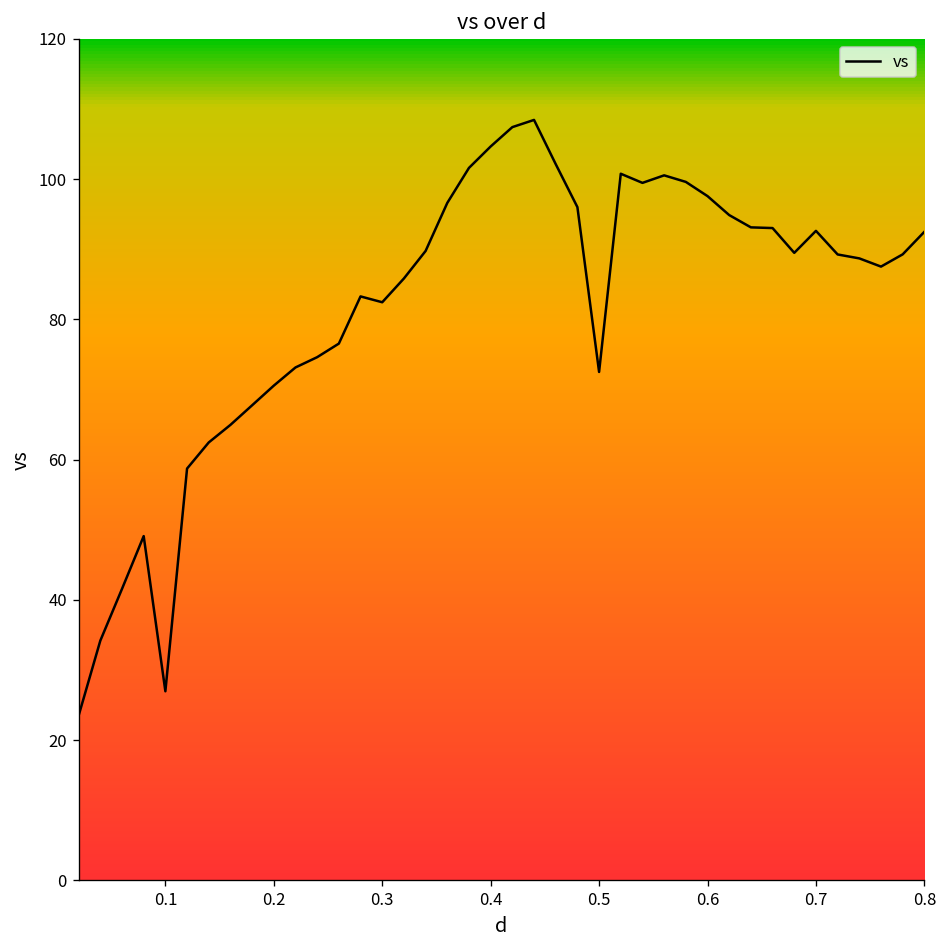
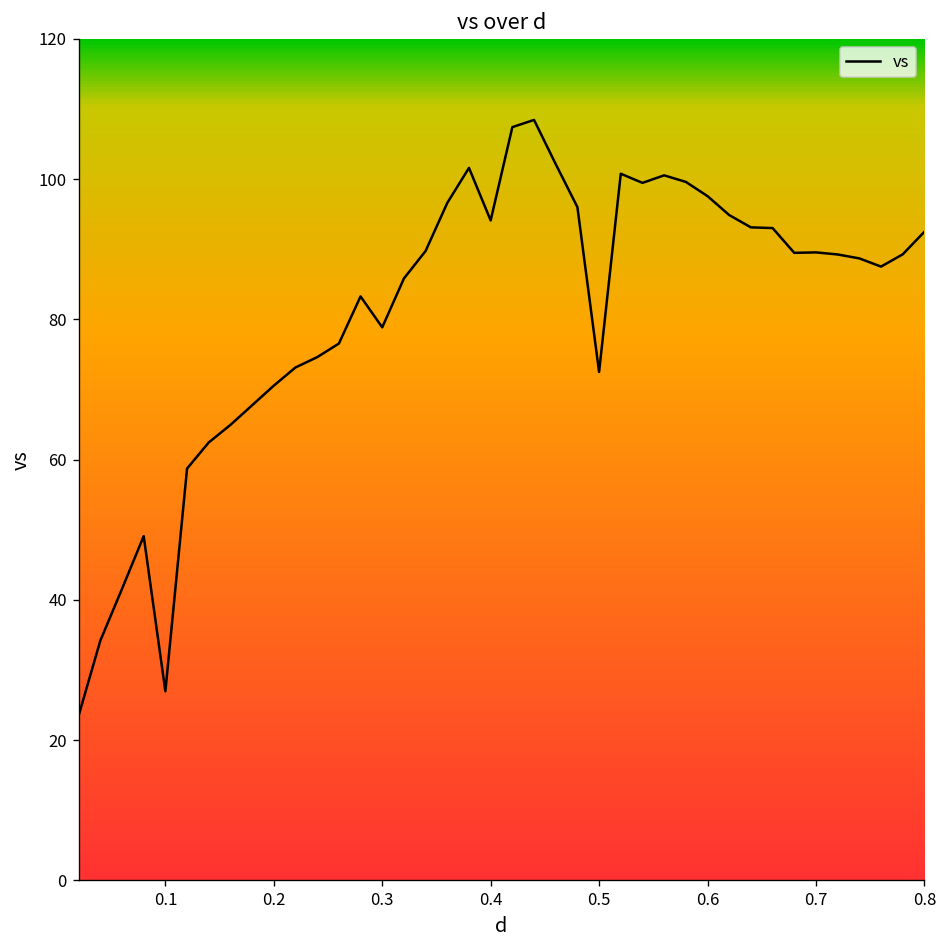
0.3: 82 -> 79
0.4: 105 -> 94
0.7: 93 -> 90
